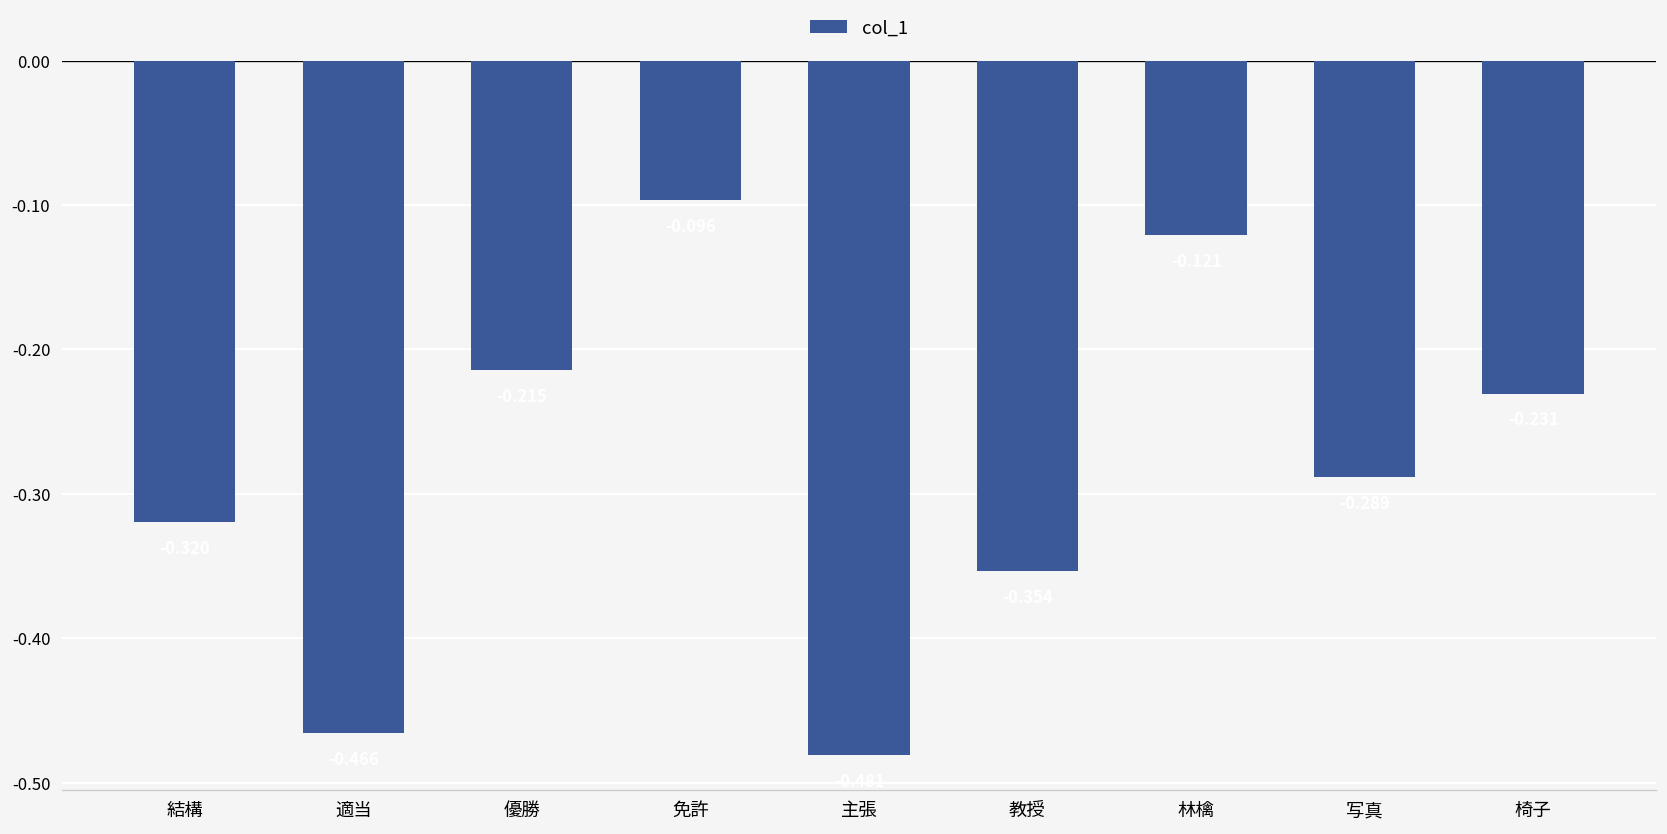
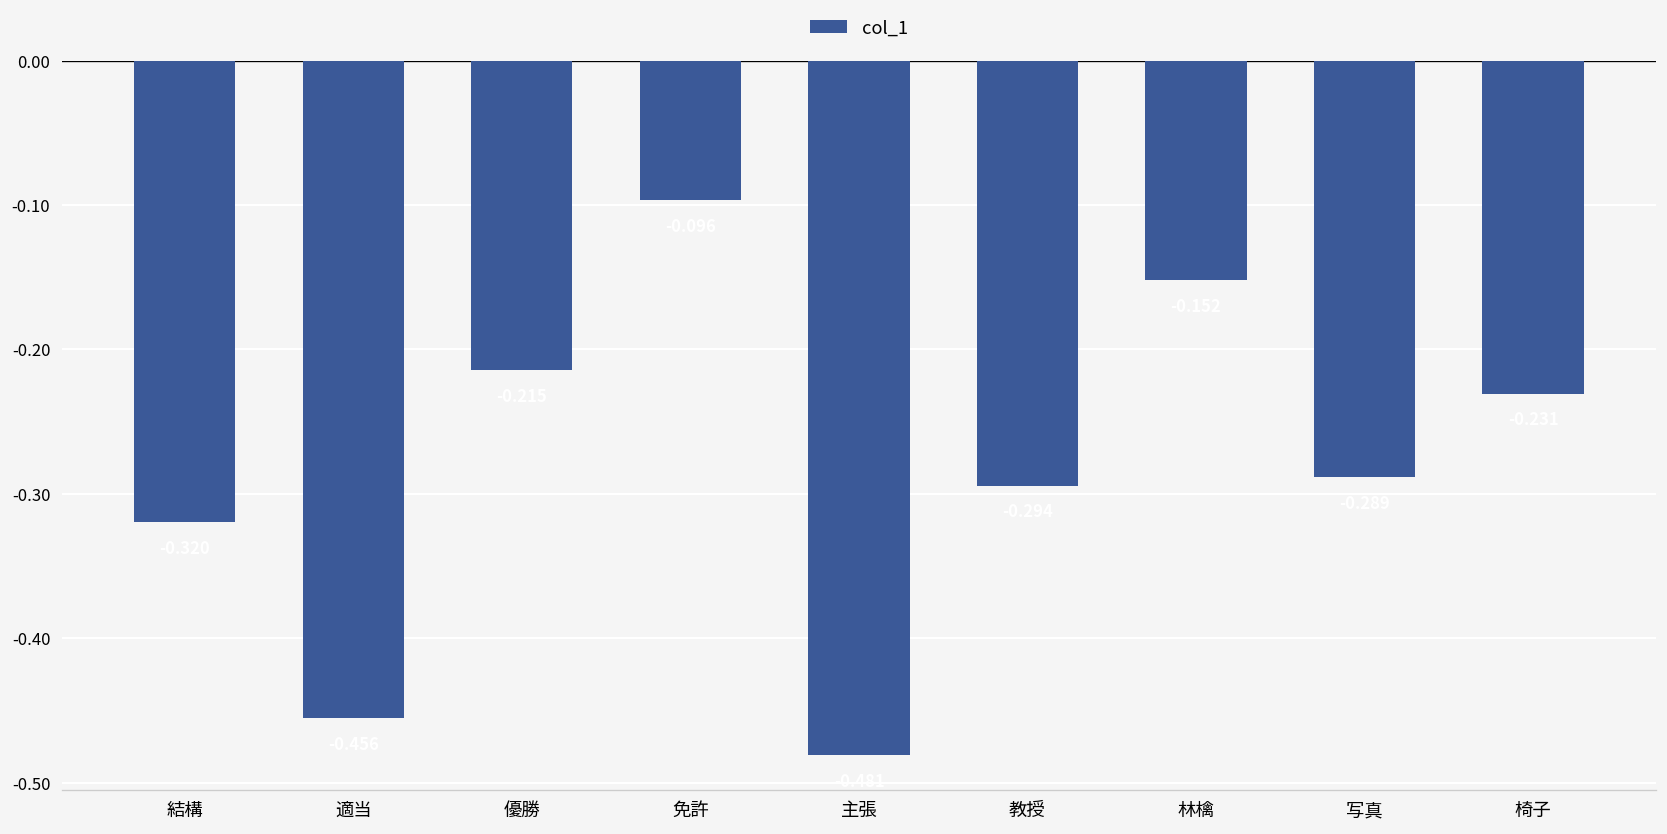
適当: -0.466 -> -0.456
教授: -0.354 -> -0.294
林檎: -0.121 -> -0.152
